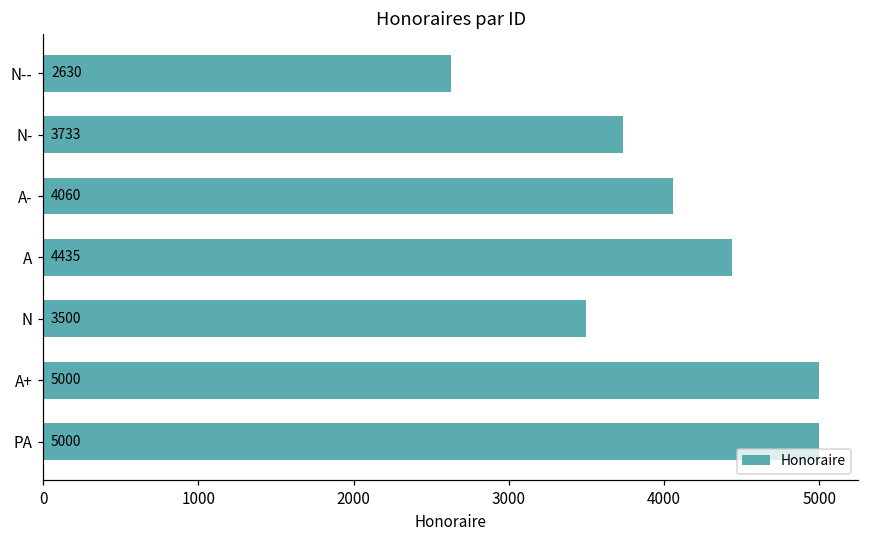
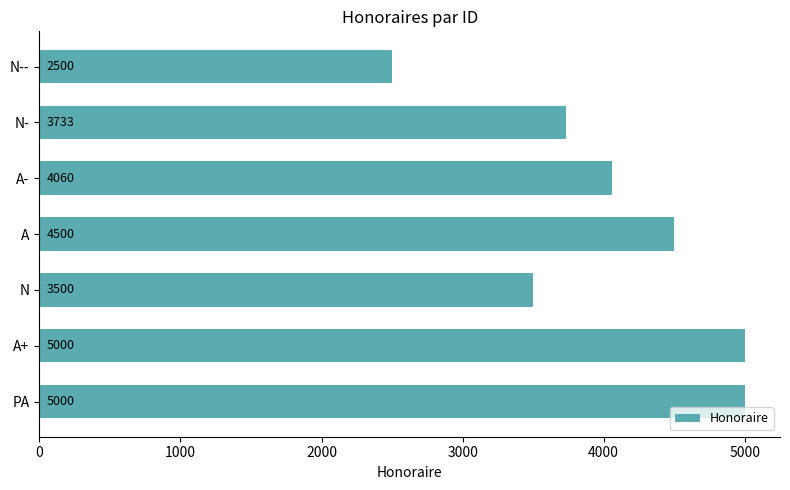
N--: 2630 -> 2500
A: 4435 -> 4500
